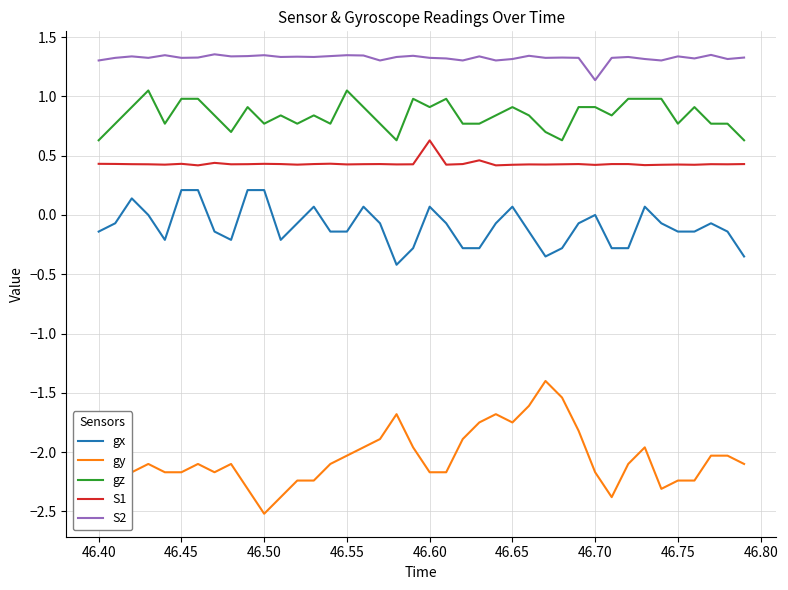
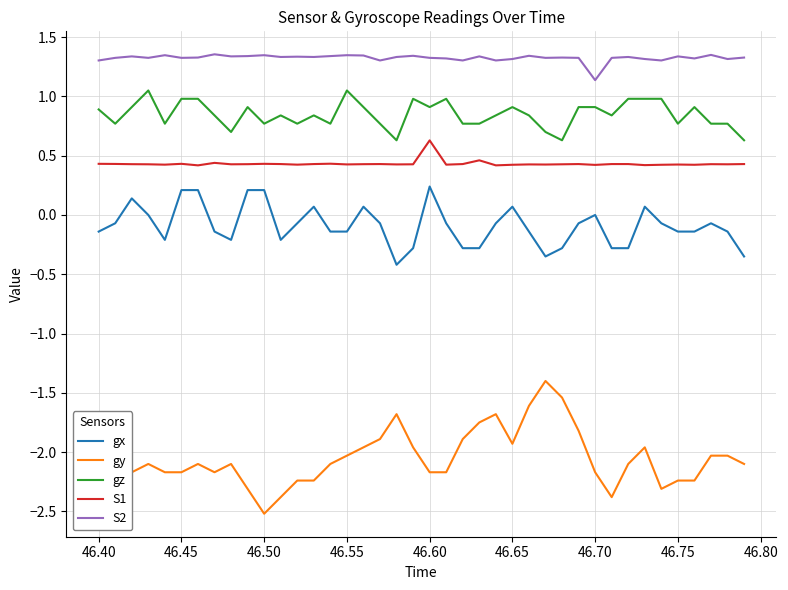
gz, 46.40: 0.63 -> 0.89
gx, 46.60: 0.07 -> 0.24
gy, 46.65: -1.75 -> -1.93
